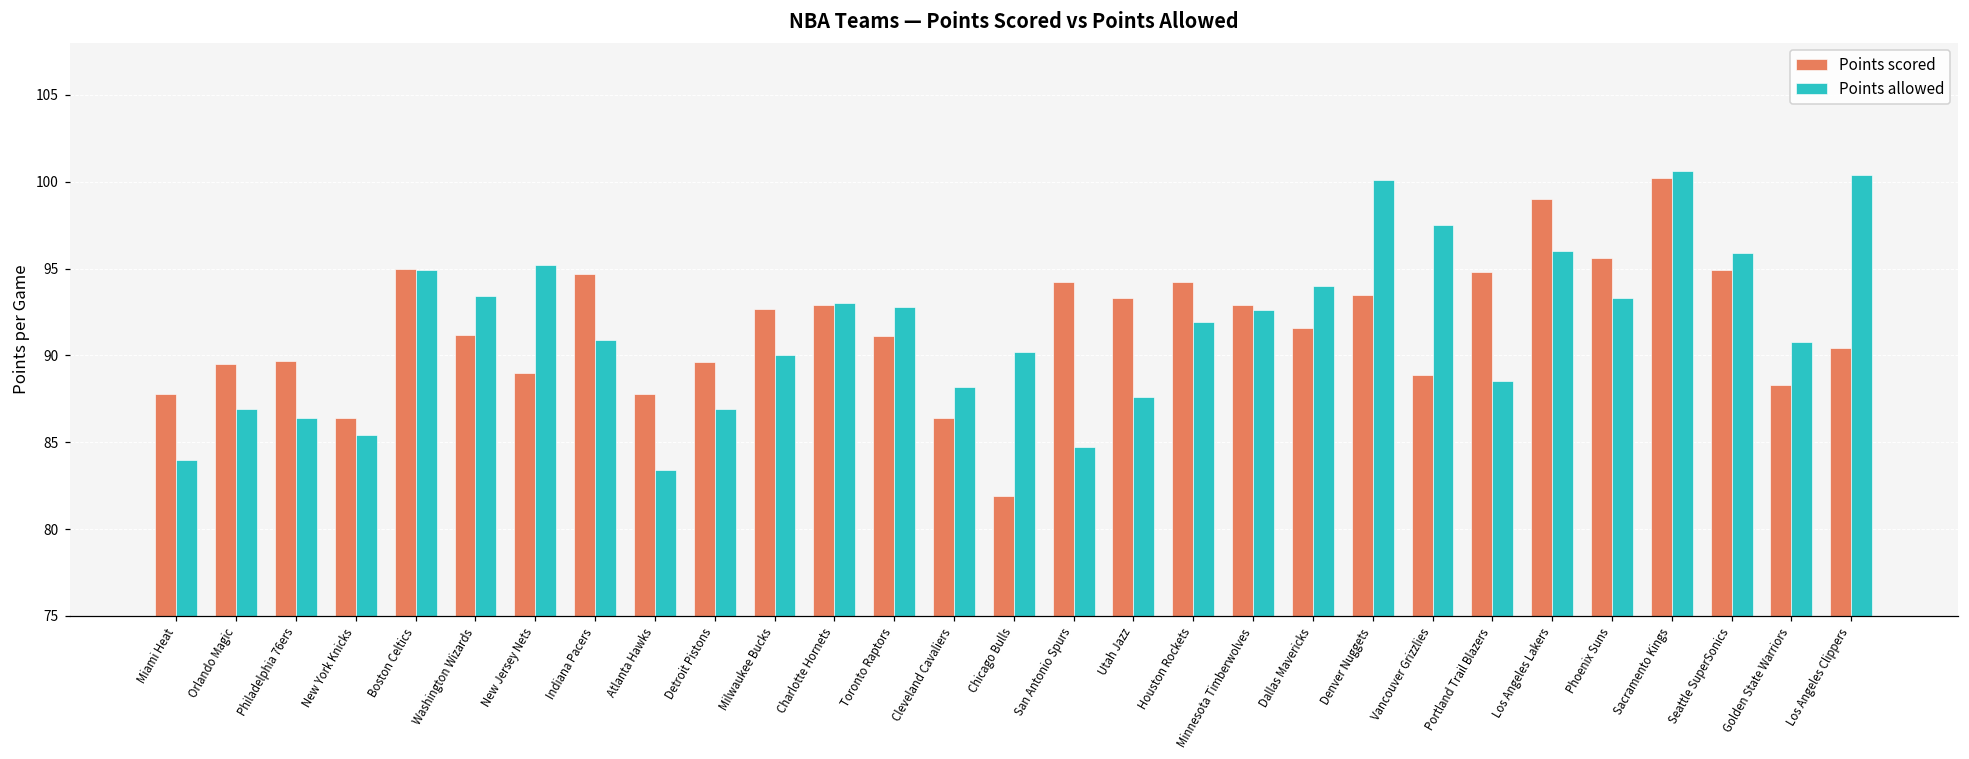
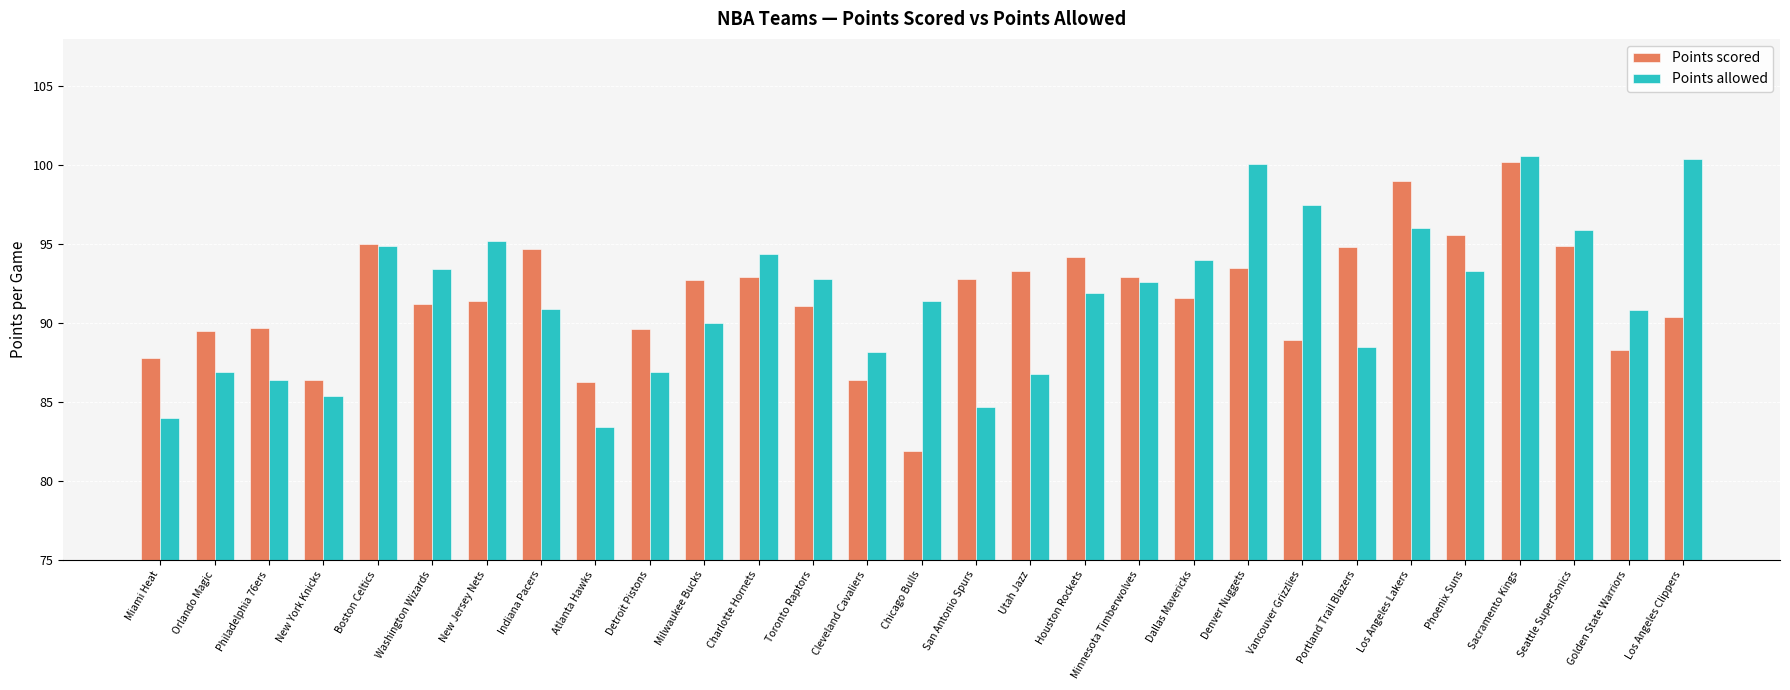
Points scored, New Jersey Nets: 89.0 -> 91.4
Points scored, Atlanta Hawks: 87.8 -> 86.3
Points allowed, Charlotte Hornets: 93.0 -> 94.4
Points allowed, Chicago Bulls: 90.2 -> 91.4
Points scored, San Antonio Spurs: 94.2 -> 92.8
Points allowed, Utah Jazz: 87.6 -> 86.8
